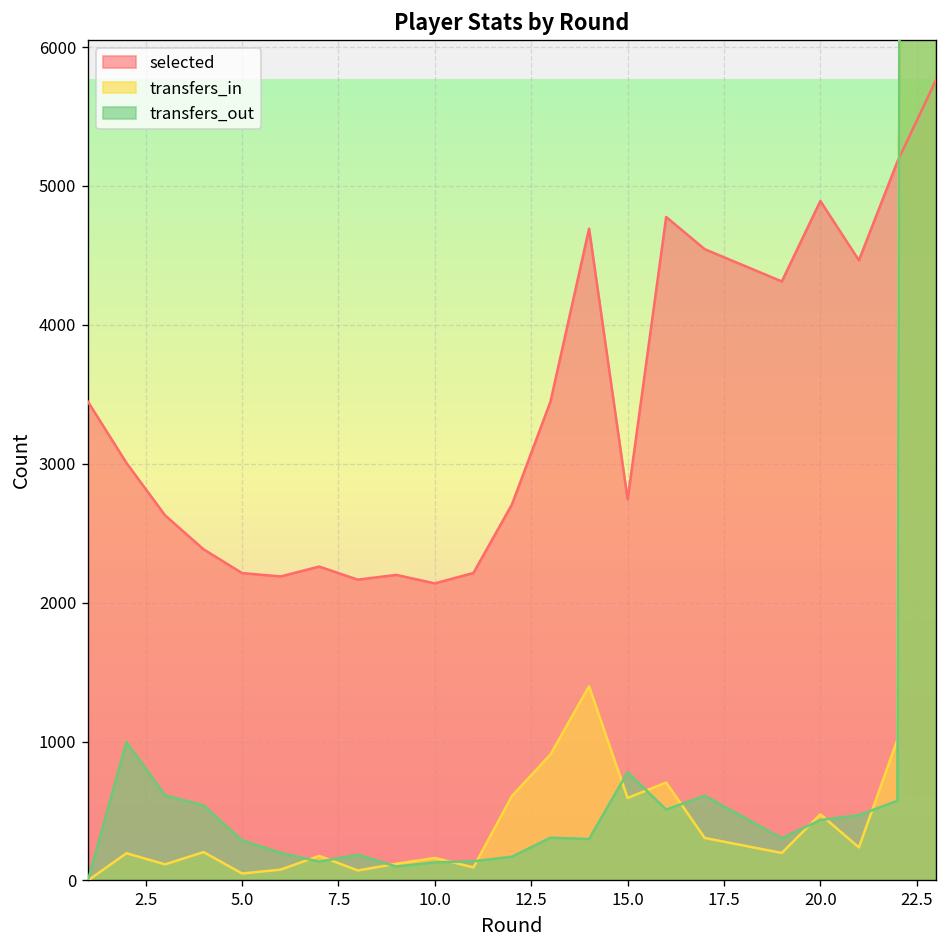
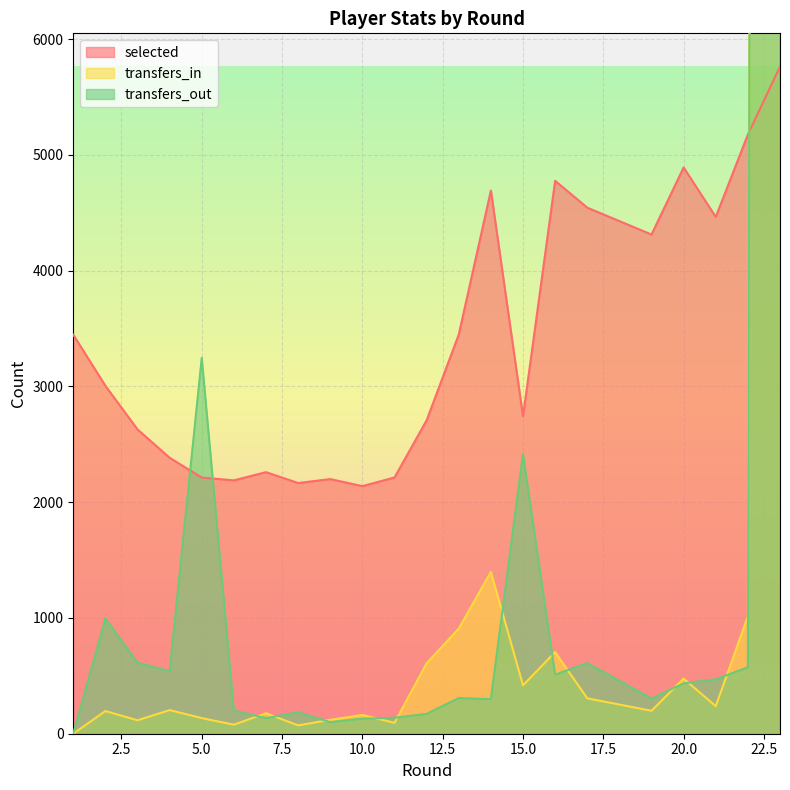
transfers_in, 5.0: 50 -> 140
transfers_out, 5.0: 290 -> 3250
transfers_in, 15.0: 590 -> 420
transfers_out, 15.0: 780 -> 2420
